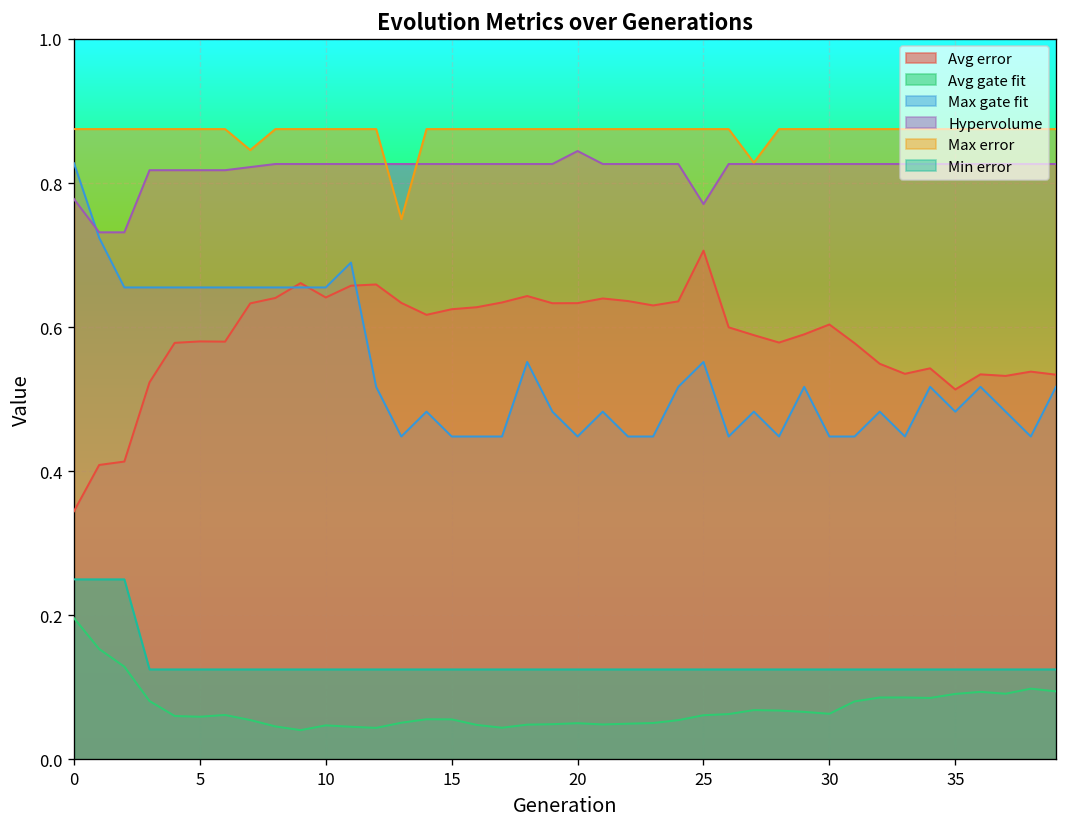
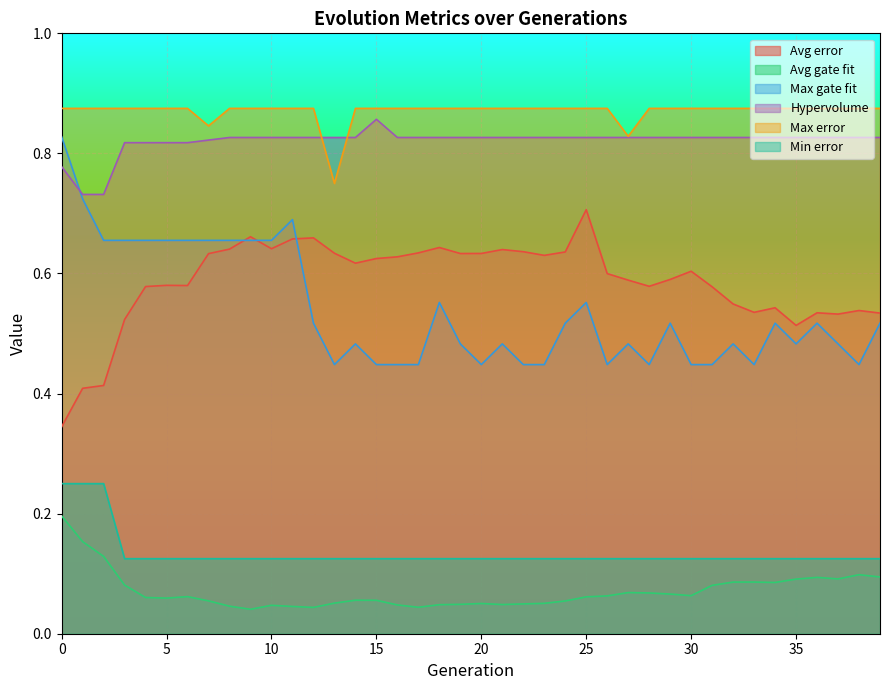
Hypervolume, 15: 0.83 -> 0.86
Hypervolume, 20: 0.84 -> 0.83
Hypervolume, 25: 0.77 -> 0.83
